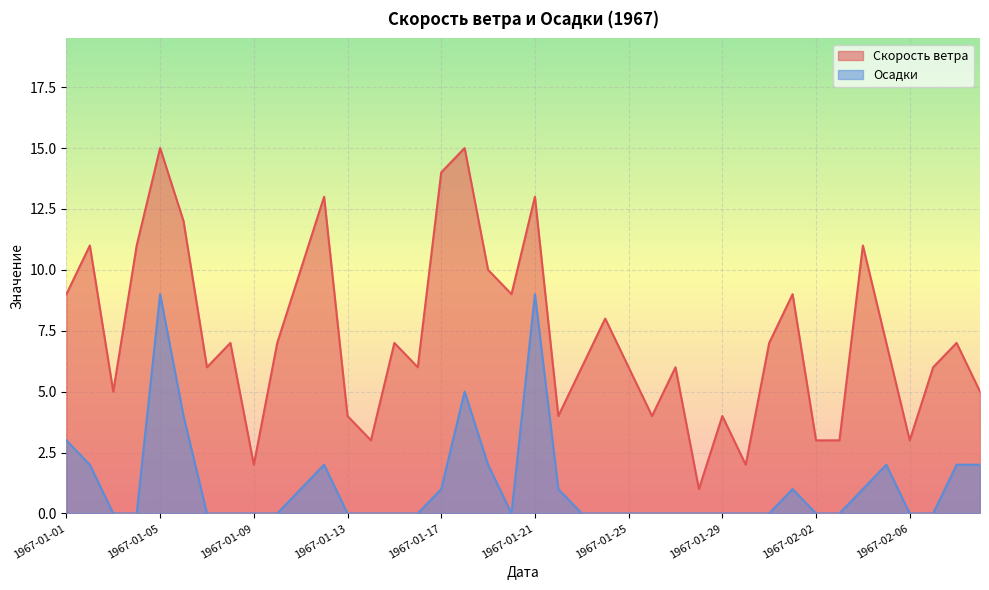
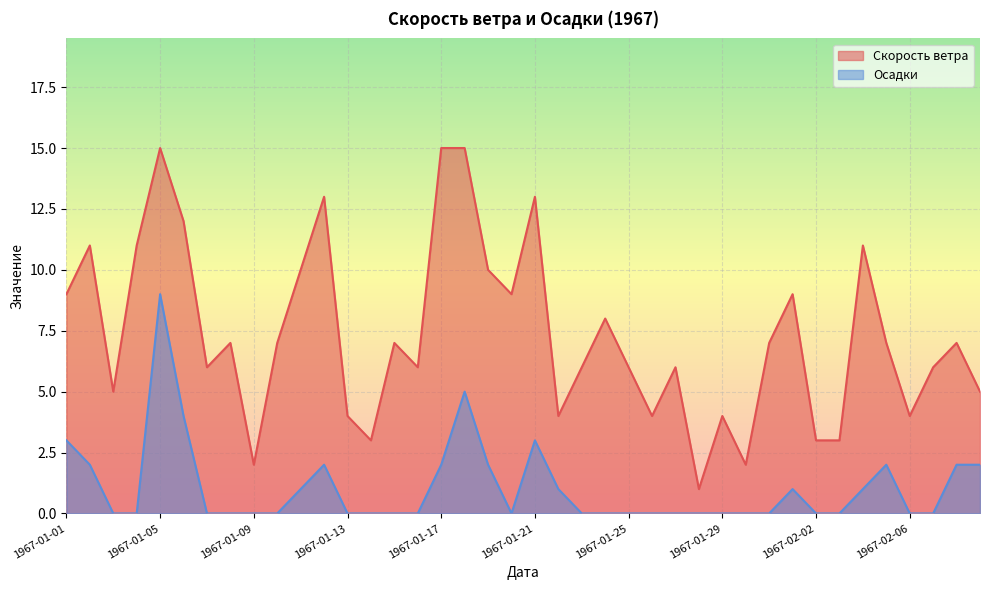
Скорость ветра, 1967-01-17: 14 -> 15
Осадки, 1967-01-17: 1 -> 2
Осадки, 1967-01-21: 9 -> 3
Скорость ветра, 1967-02-06: 3 -> 4
